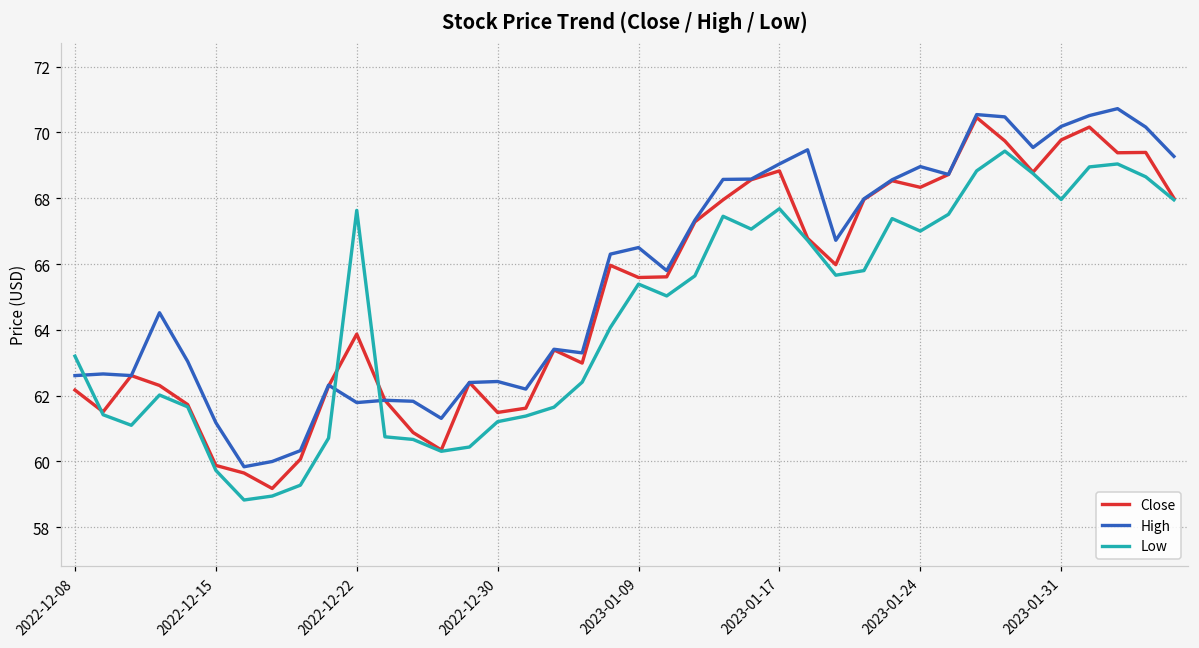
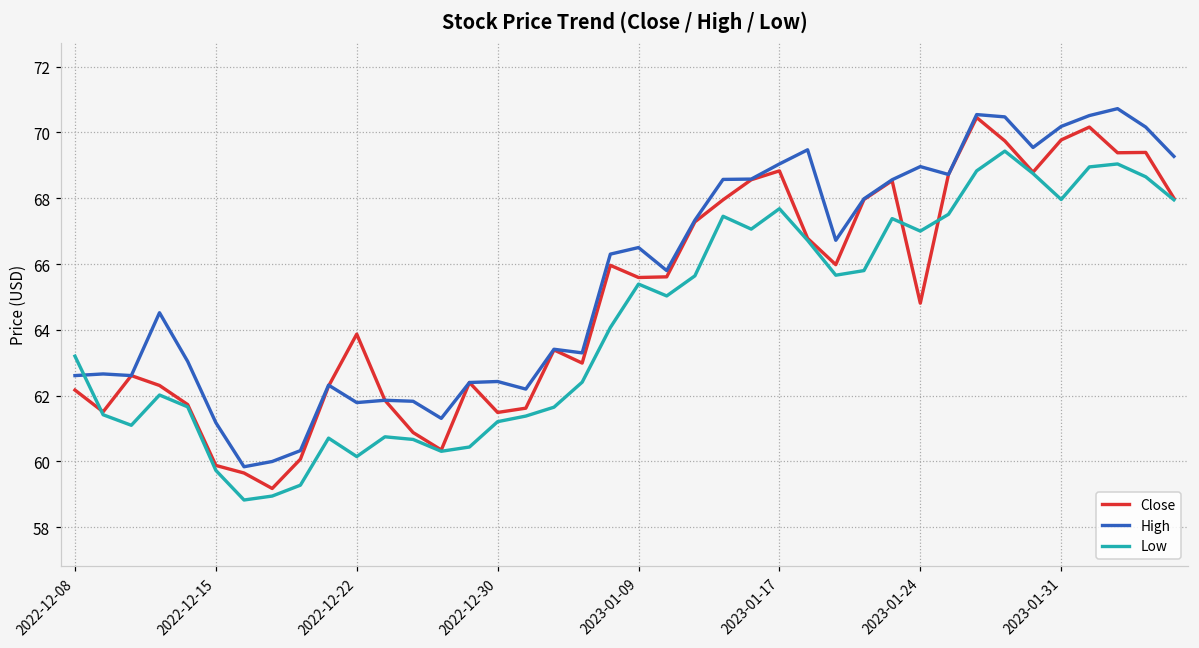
Low, 2022-12-22: 67.6 -> 60.2
Close, 2023-01-24: 68.3 -> 64.8
